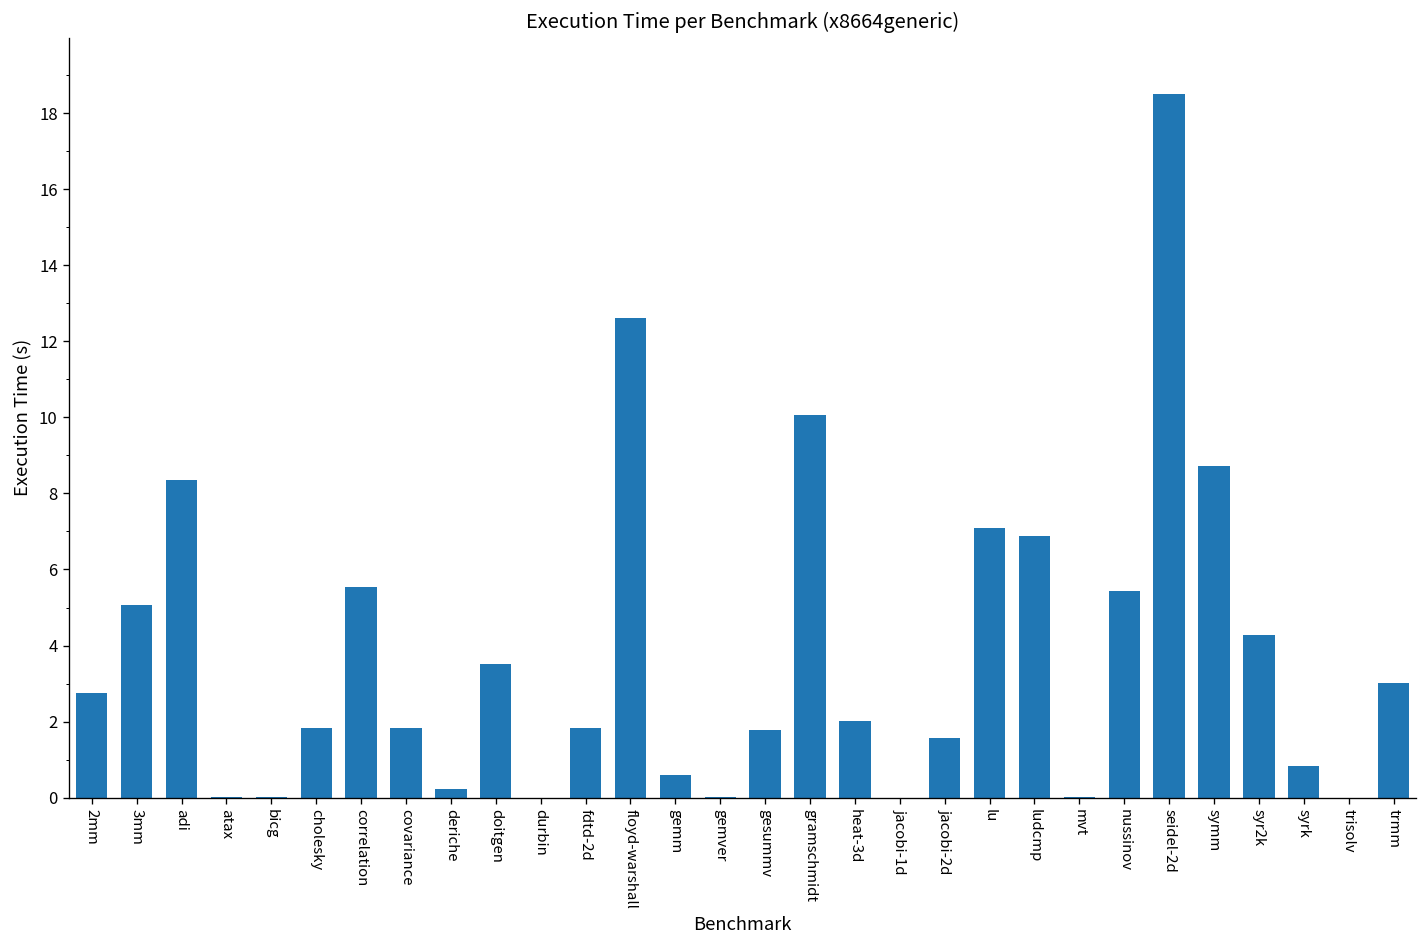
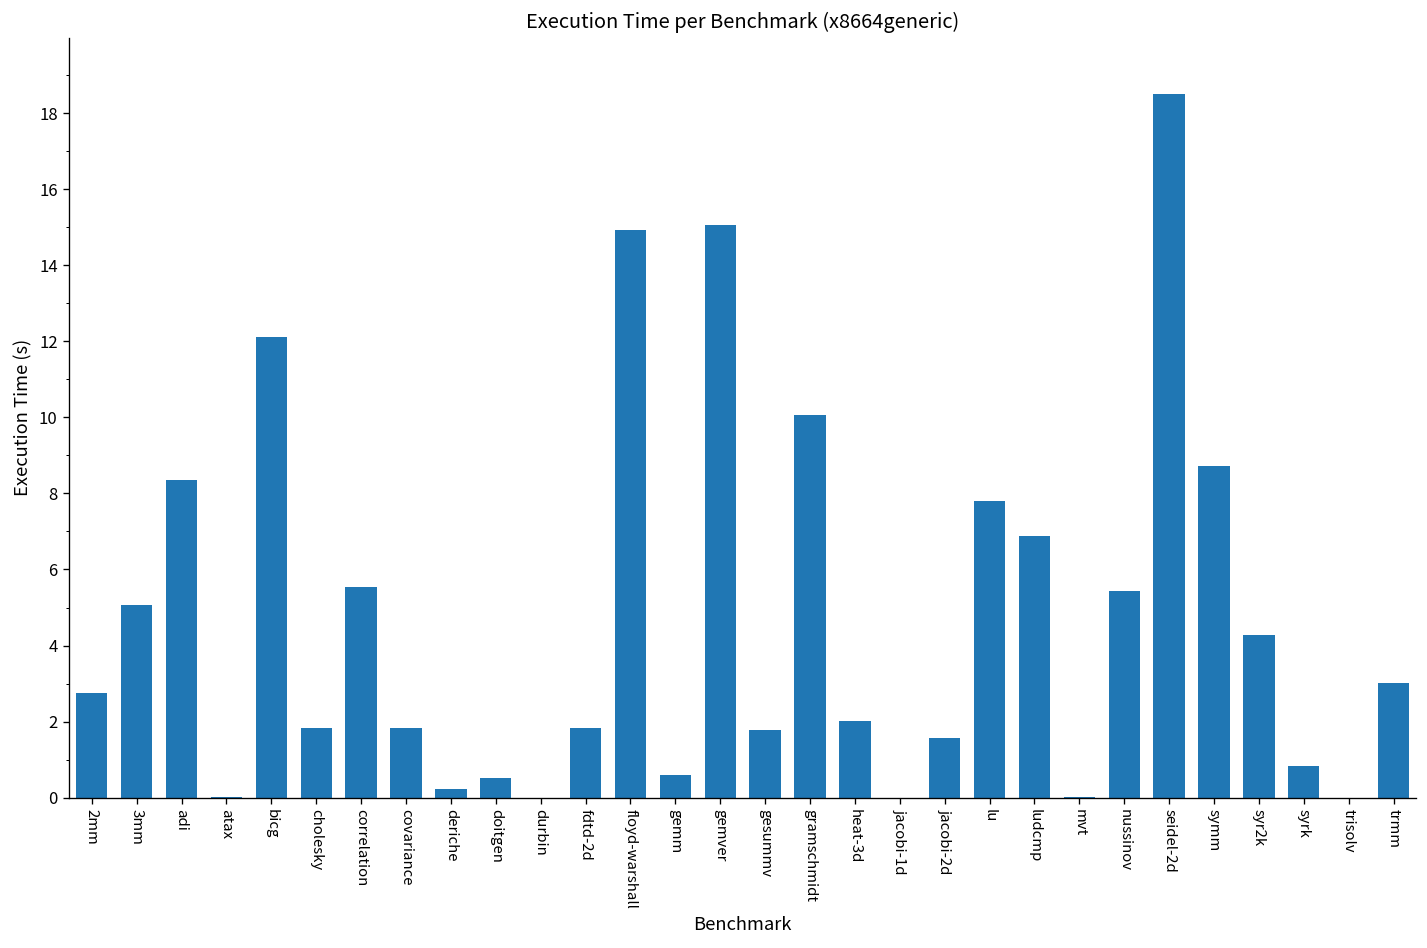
bicg: 0.0 -> 12.1
doitgen: 3.5 -> 0.5
floyd-warshall: 12.6 -> 14.9
gemver: 0.0 -> 15.1
lu: 7.1 -> 7.8
